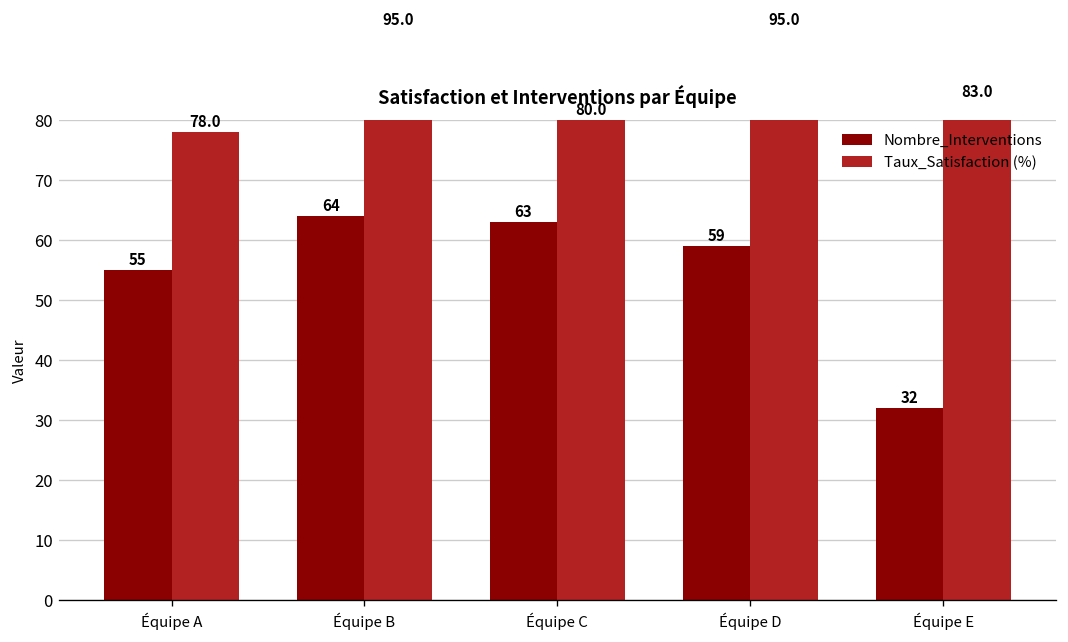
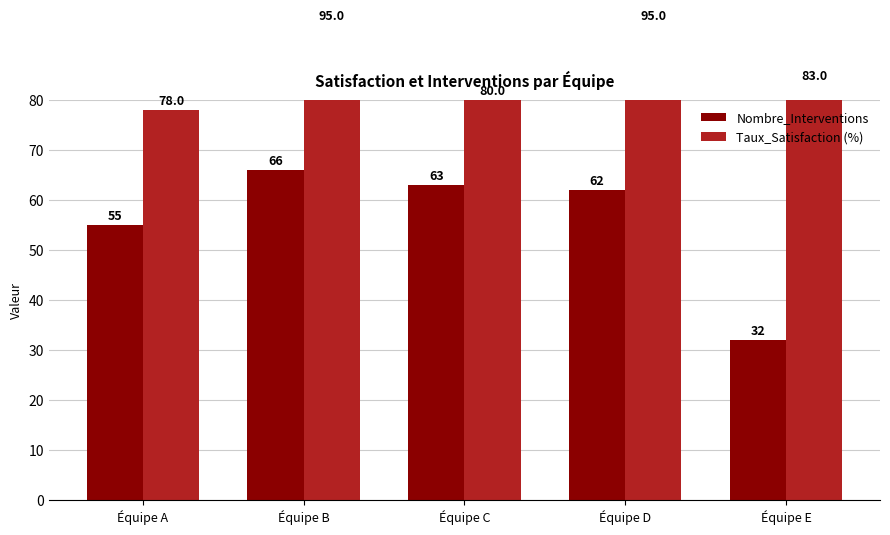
Nombre_Interventions, Équipe B: 64 -> 66
Nombre_Interventions, Équipe D: 59 -> 62
